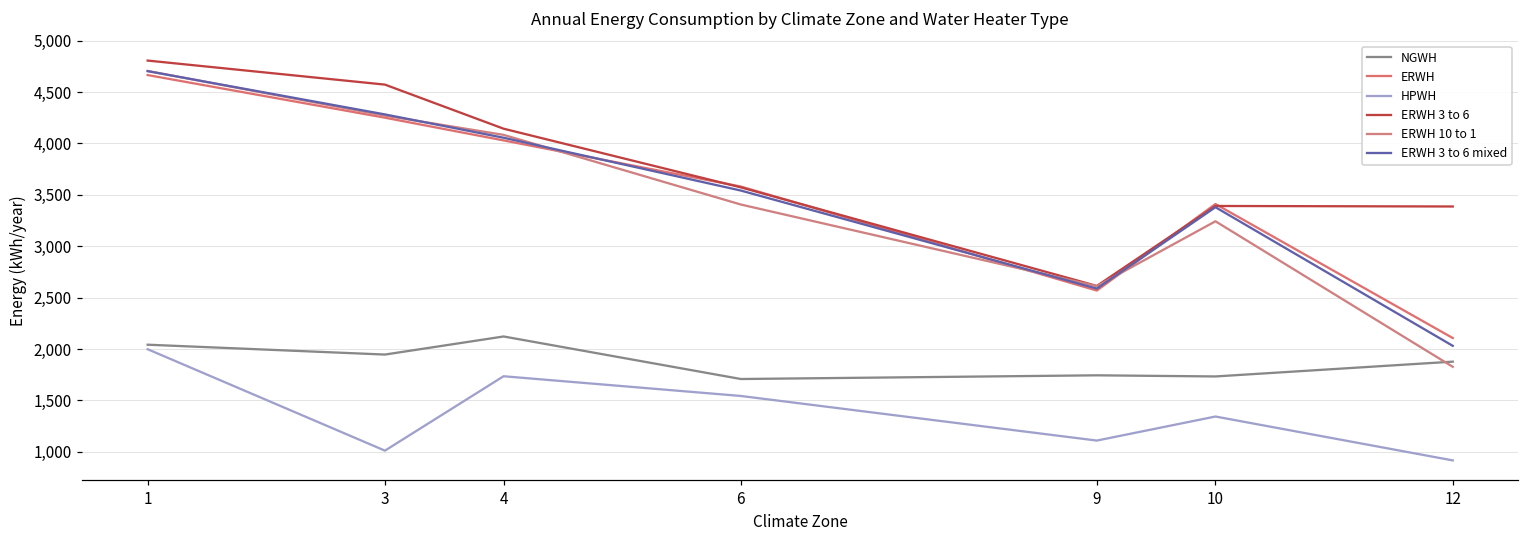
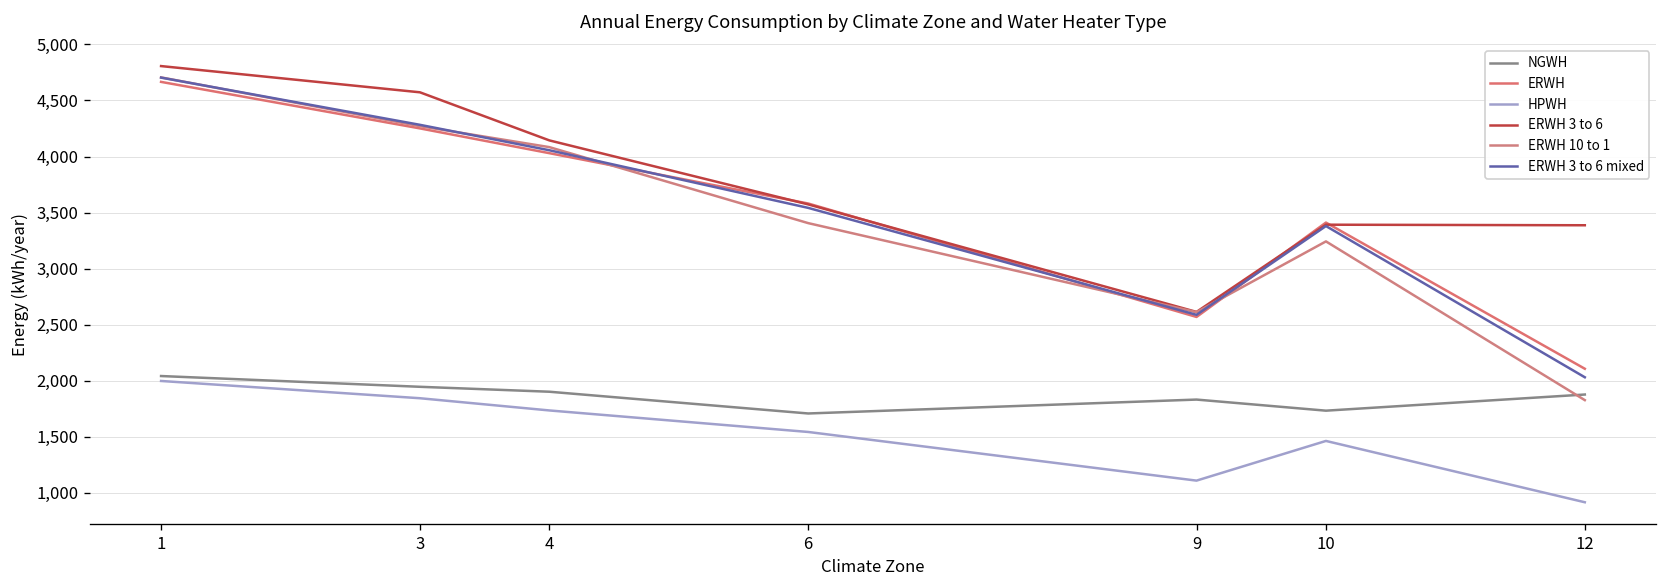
HPWH, 3: 1,000 -> 1,800
NGWH, 4: 2,100 -> 1,900
NGWH, 9: 1,700 -> 1,800
HPWH, 10: 1,300 -> 1,500
